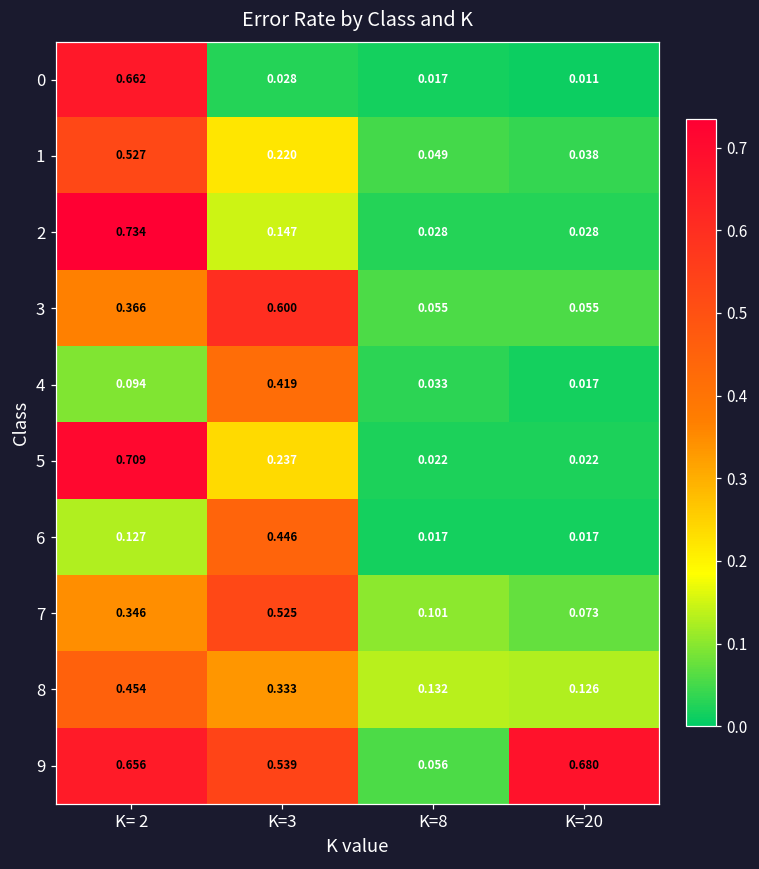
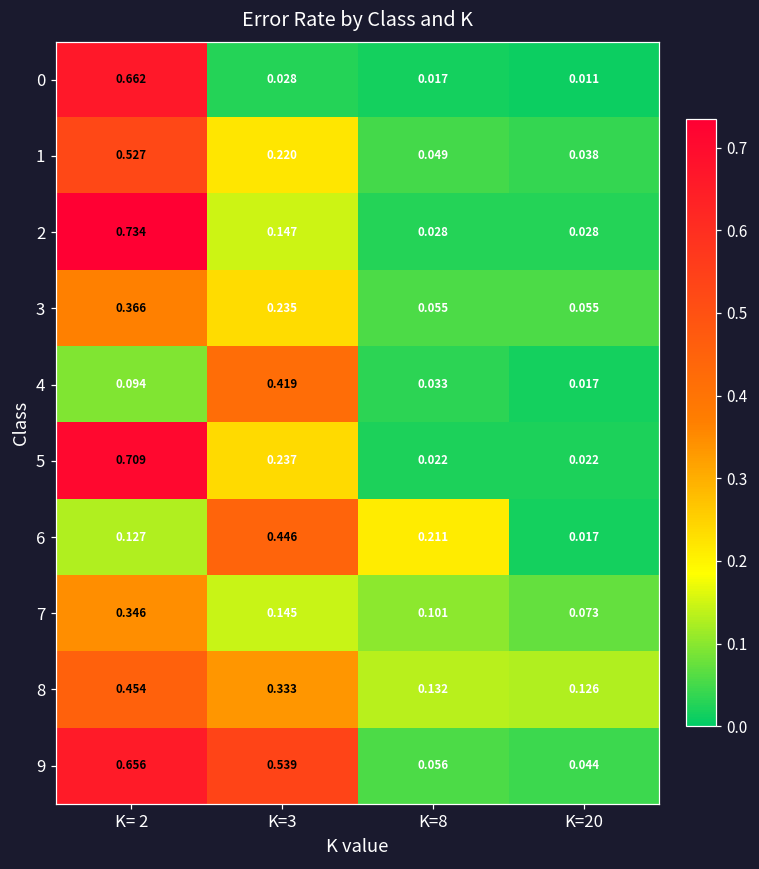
3, K=3: 0.600 -> 0.235
6, K=8: 0.017 -> 0.211
7, K=3: 0.525 -> 0.145
9, K=20: 0.680 -> 0.044
